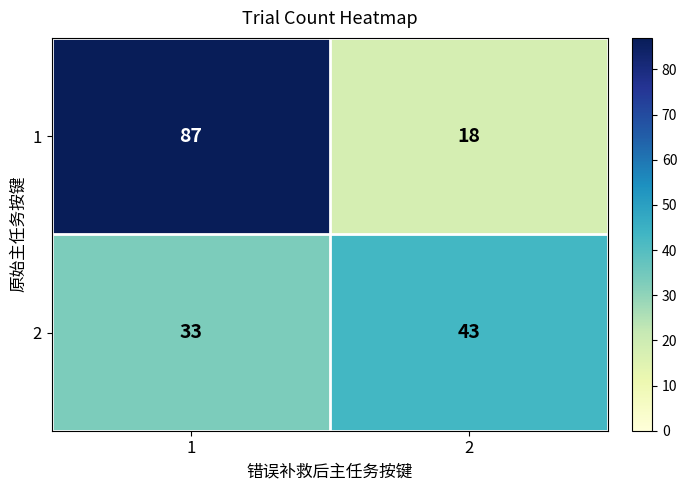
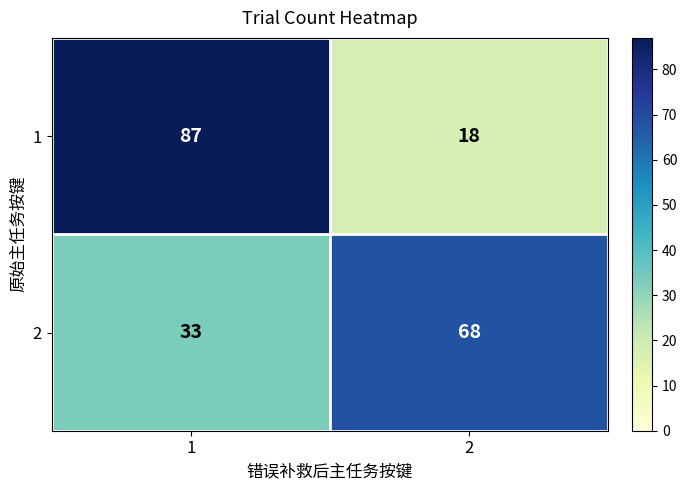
2, 2: 43 -> 68
